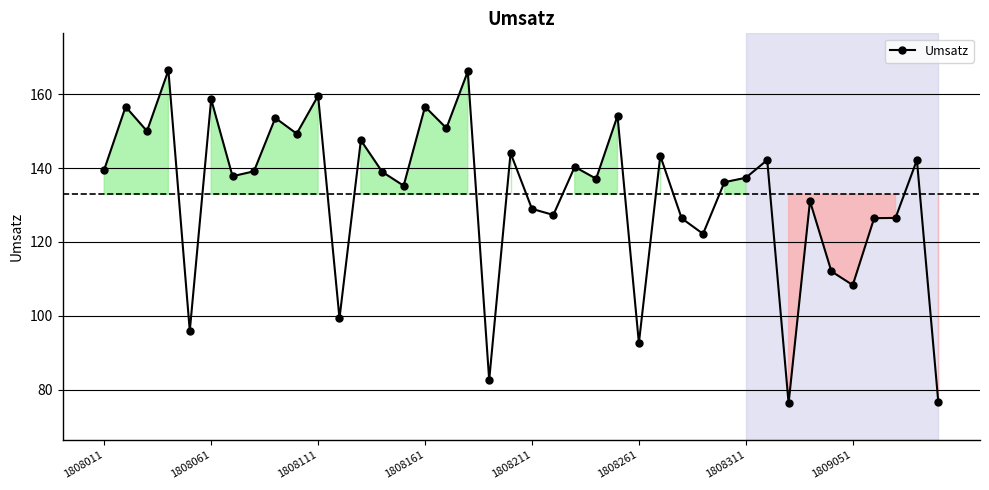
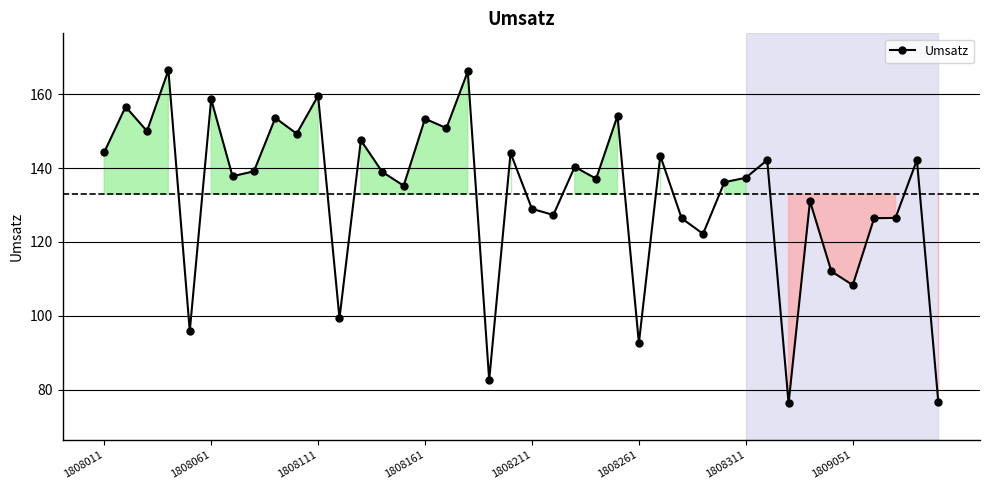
1808011: 140 -> 144
1808161: 157 -> 153
